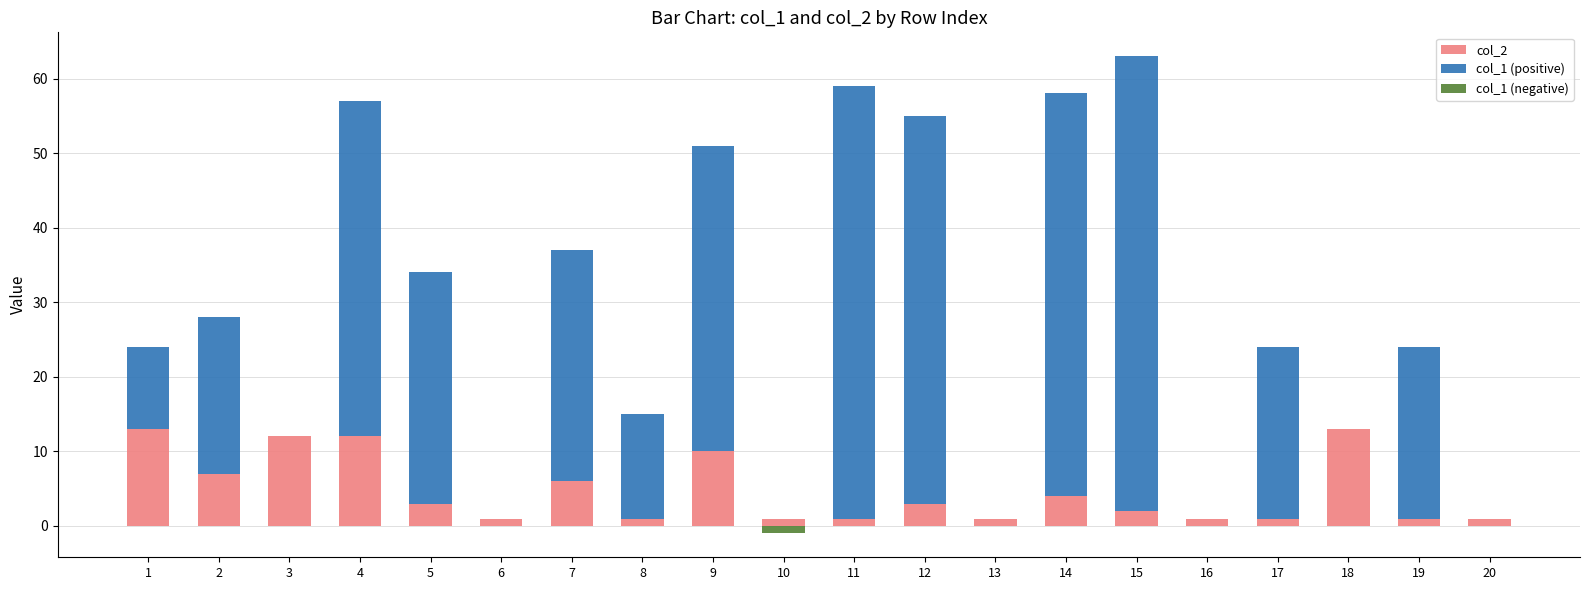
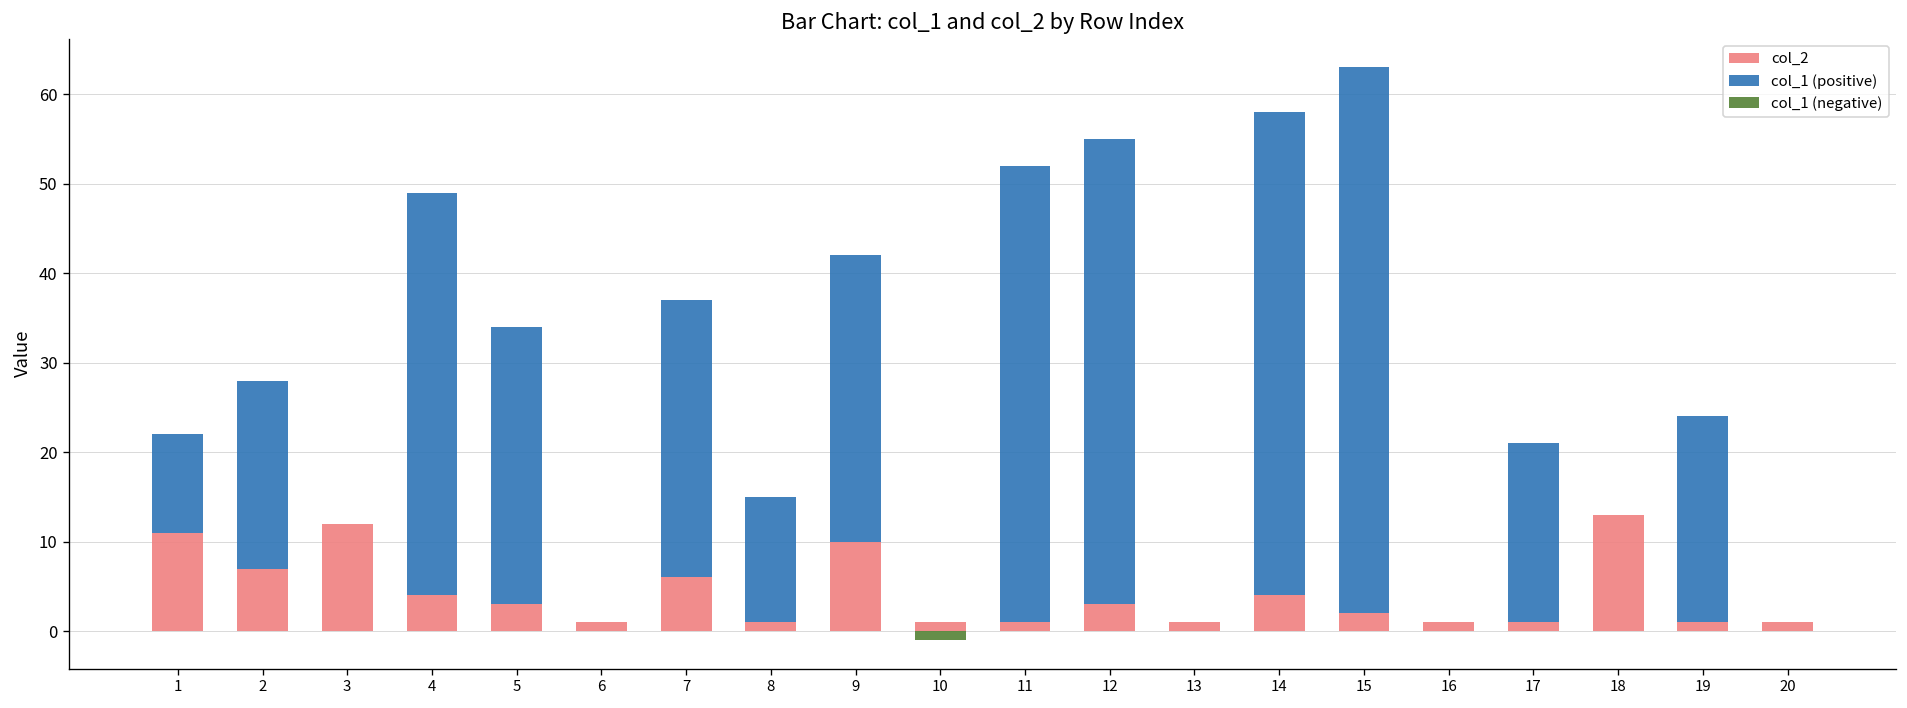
col_2, 1: 13 -> 11
col_2, 4: 12 -> 4
col_1 (positive), 9: 41 -> 32
col_1 (positive), 11: 58 -> 51
col_1 (positive), 17: 23 -> 20
